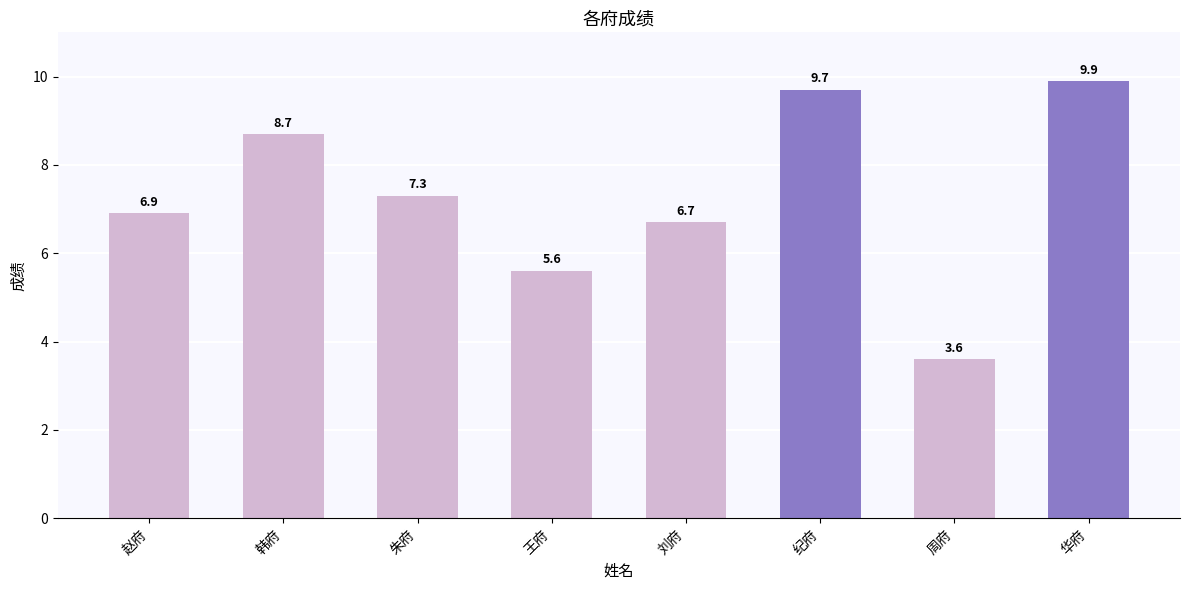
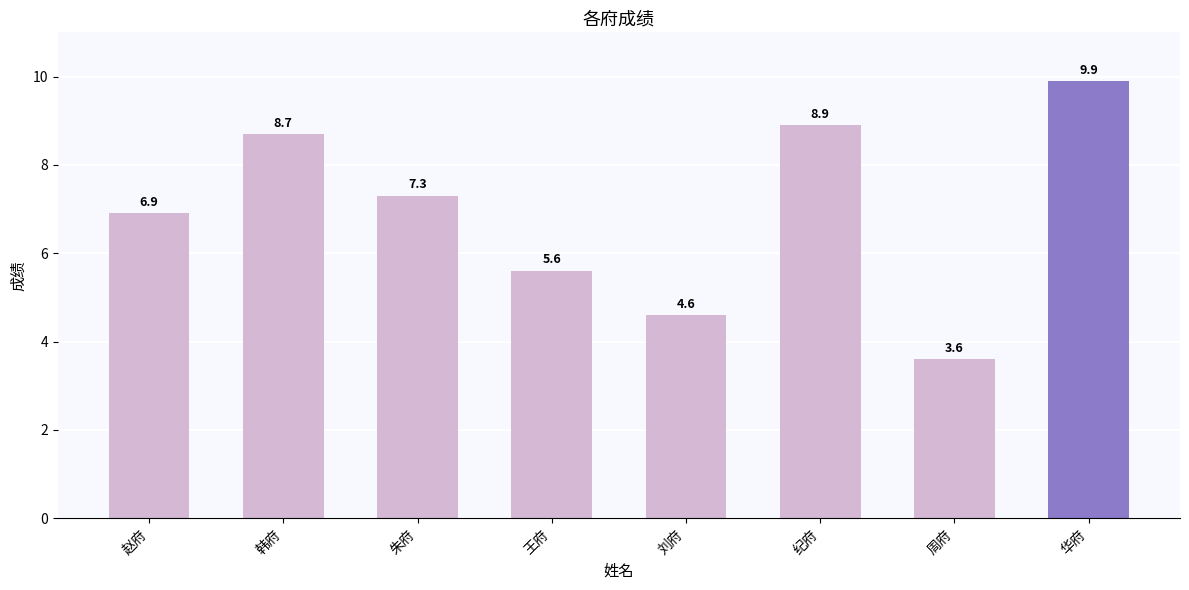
刘府: 6.7 -> 4.6
纪府: 9.7 -> 8.9
